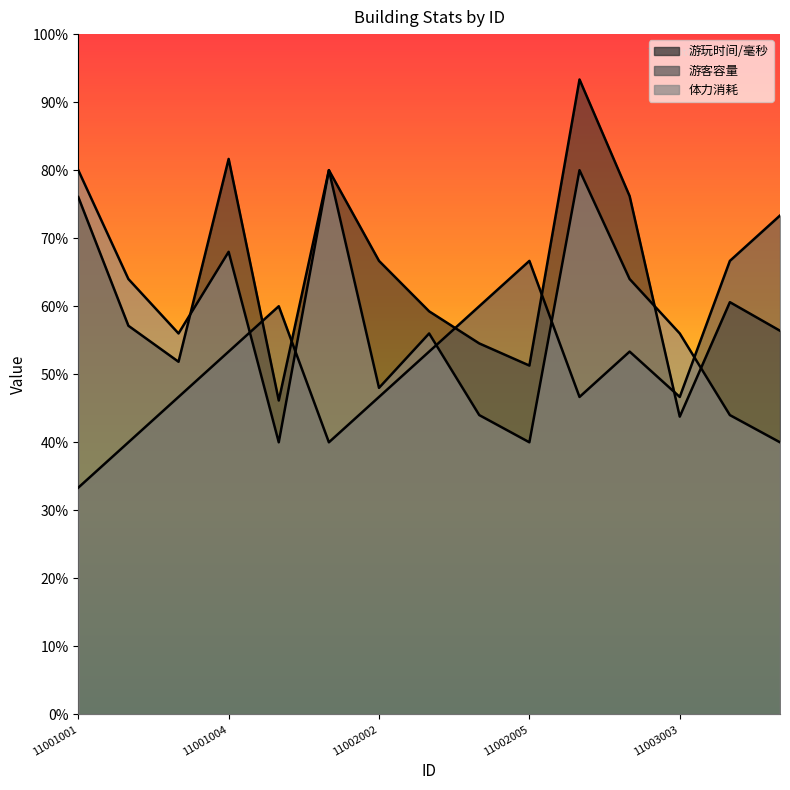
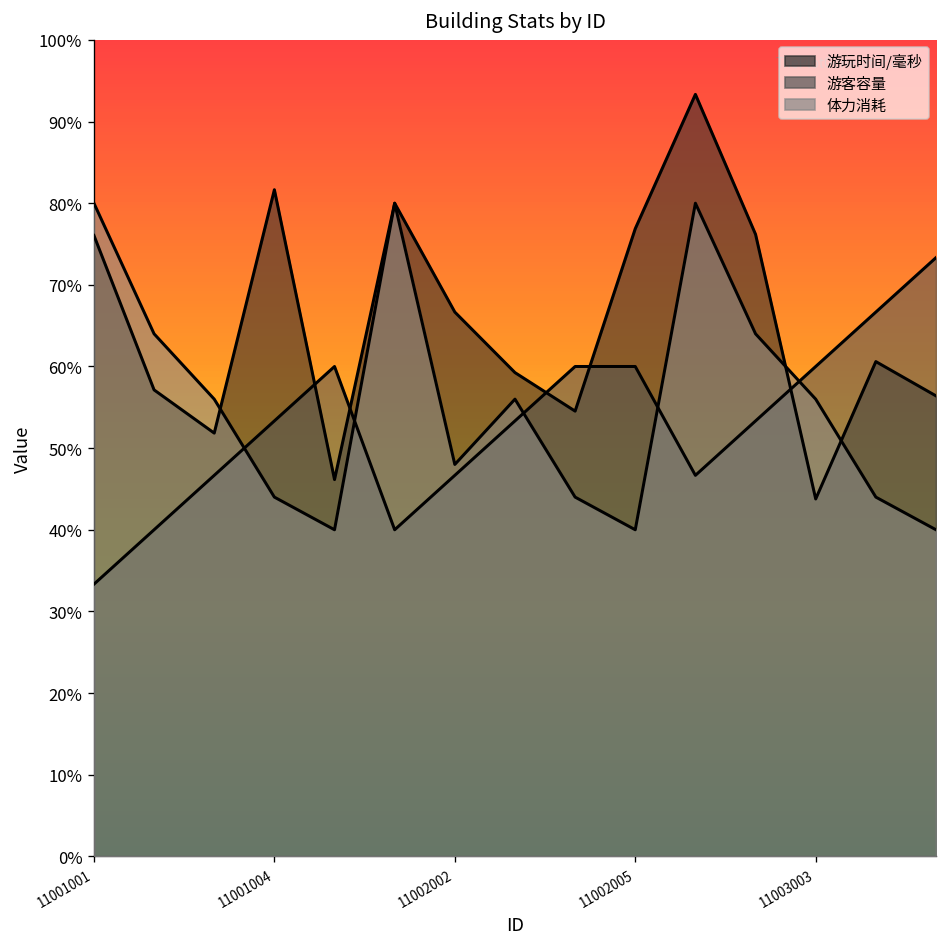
体力消耗, 11001004: 68% -> 44%
游玩时间/毫秒, 11002005: 51% -> 77%
游客容量, 11002005: 67% -> 60%
游客容量, 11003003: 47% -> 60%
